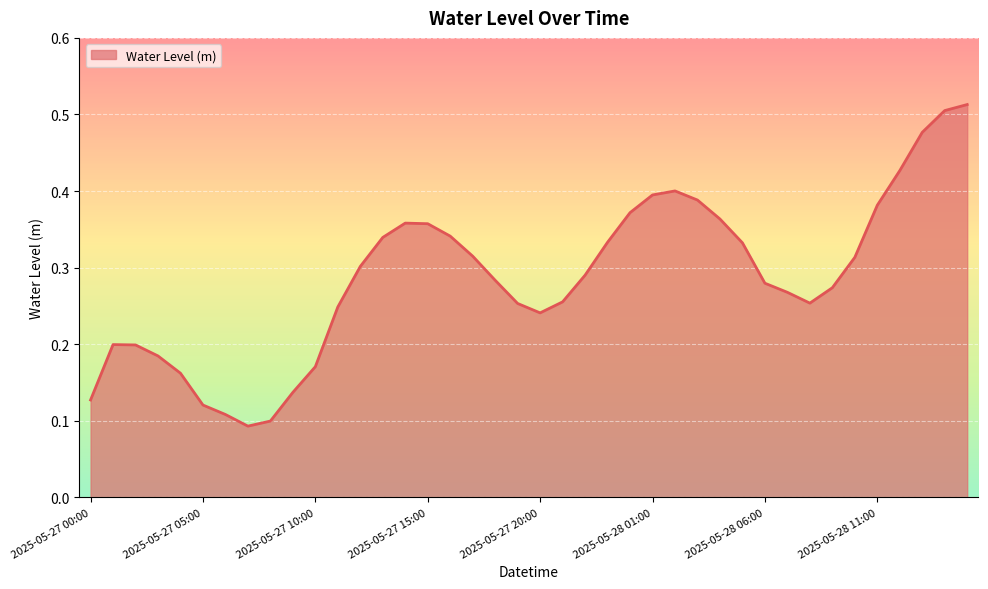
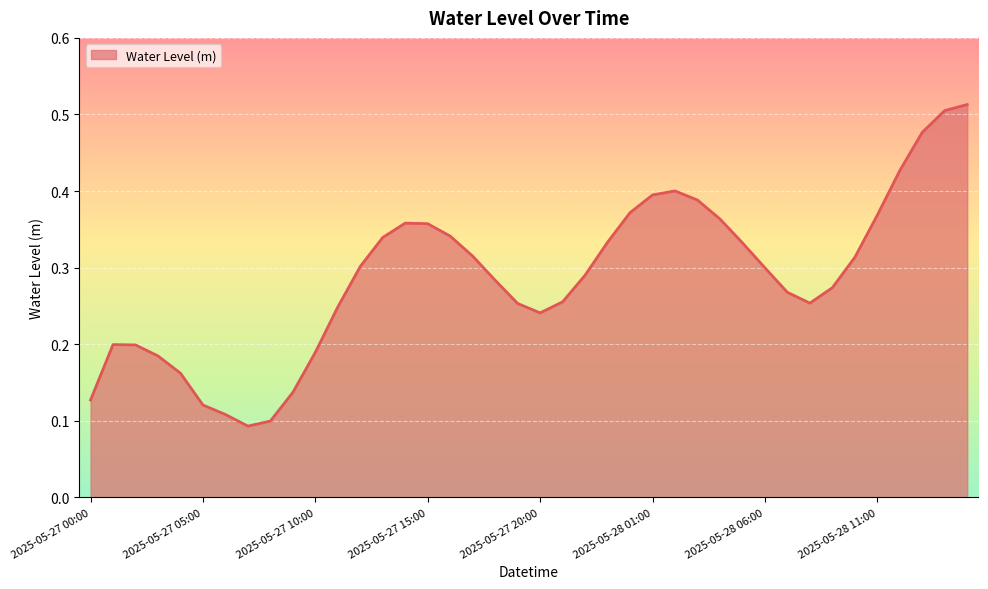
2025-05-27 10:00: 0.17 -> 0.19
2025-05-28 06:00: 0.28 -> 0.30
2025-05-28 11:00: 0.38 -> 0.37
